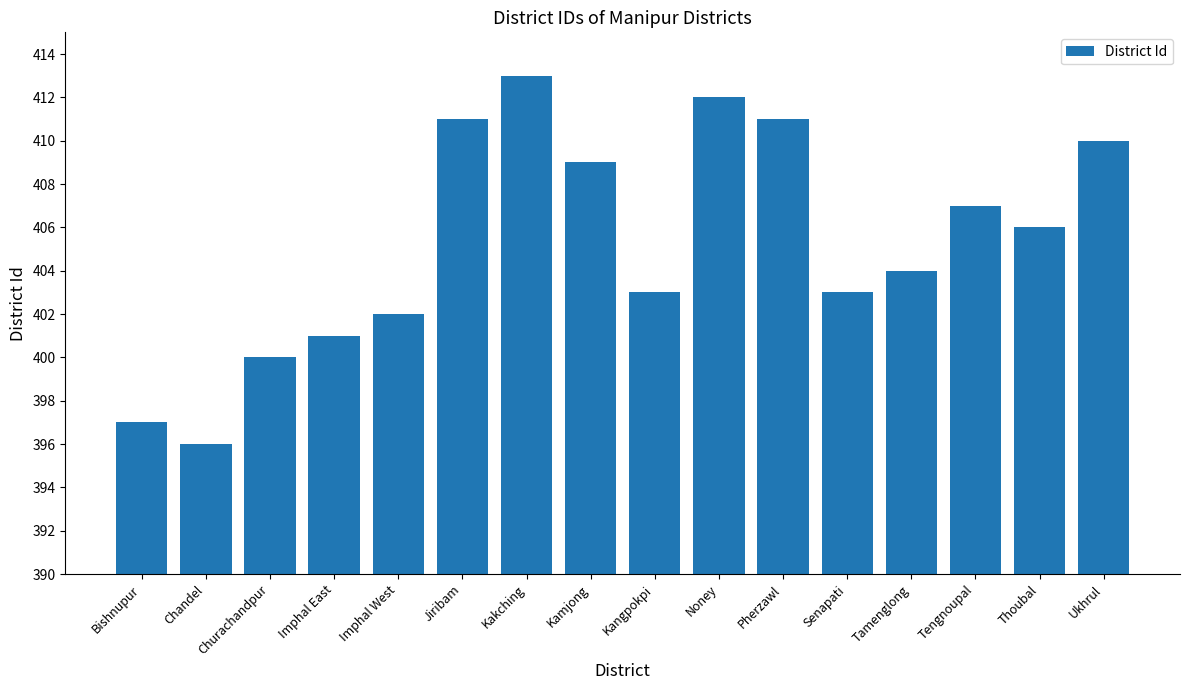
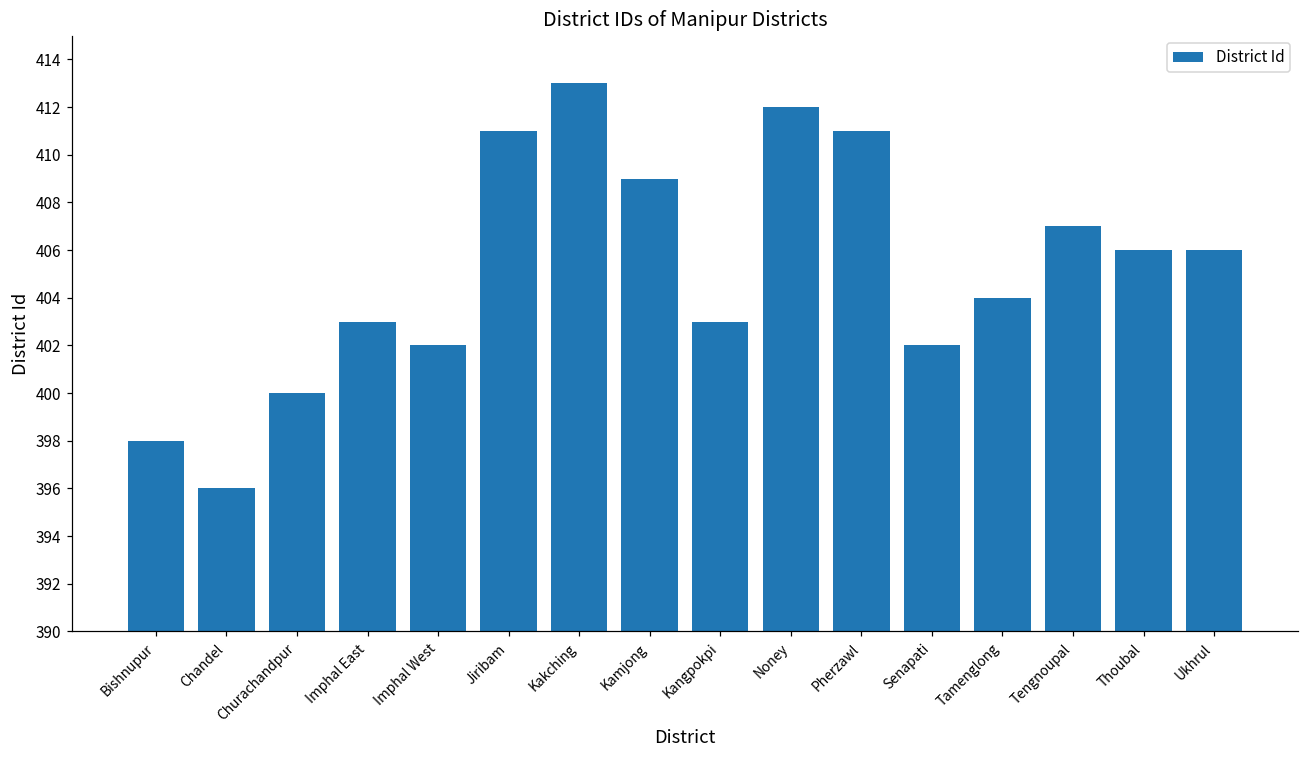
Bishnupur: 397 -> 398
Imphal East: 401 -> 403
Senapati: 403 -> 402
Ukhrul: 410 -> 406
